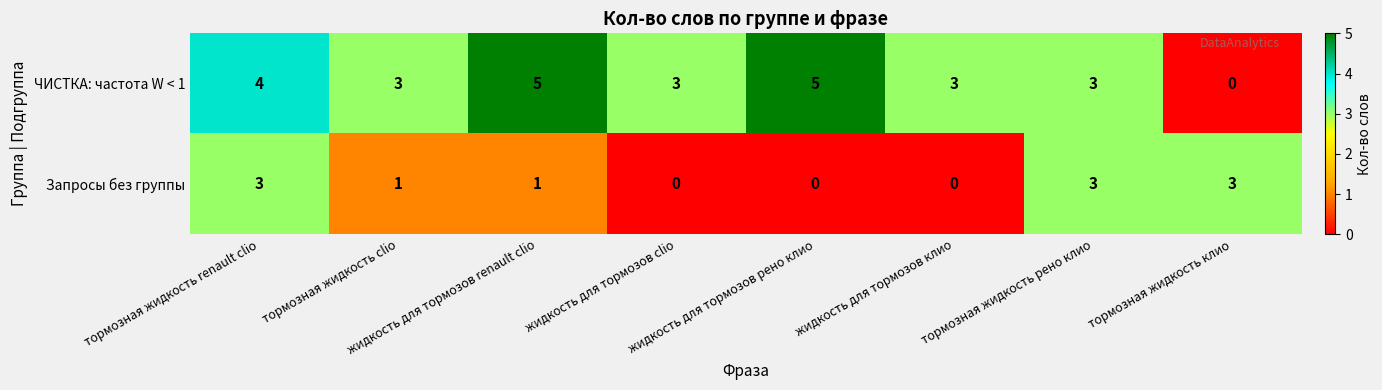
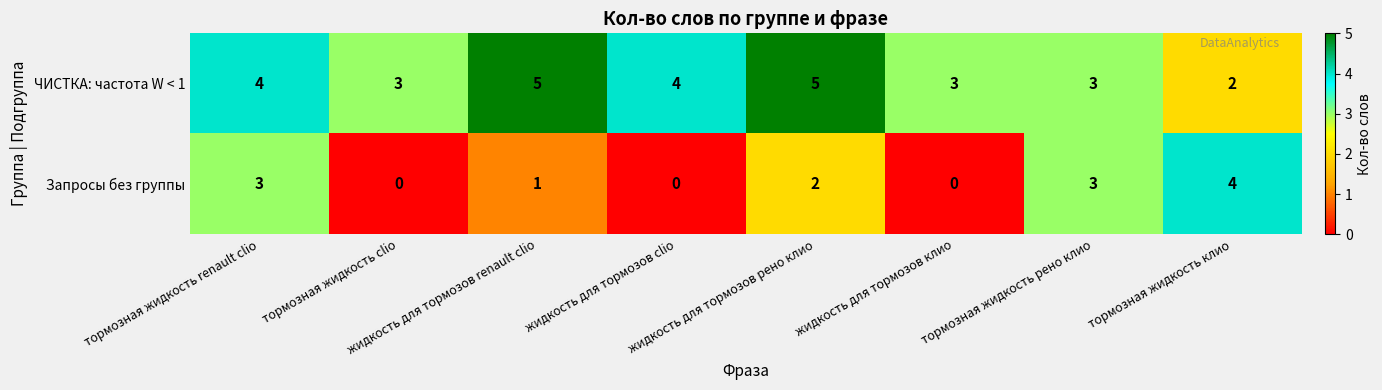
ЧИСТКА: частота W < 1, жидкость для тормозов clio: 3 -> 4
ЧИСТКА: частота W < 1, тормозная жидкость клио: 0 -> 2
Запросы без группы, тормозная жидкость clio: 1 -> 0
Запросы без группы, жидкость для тормозов рено клио: 0 -> 2
Запросы без группы, тормозная жидкость клио: 3 -> 4
